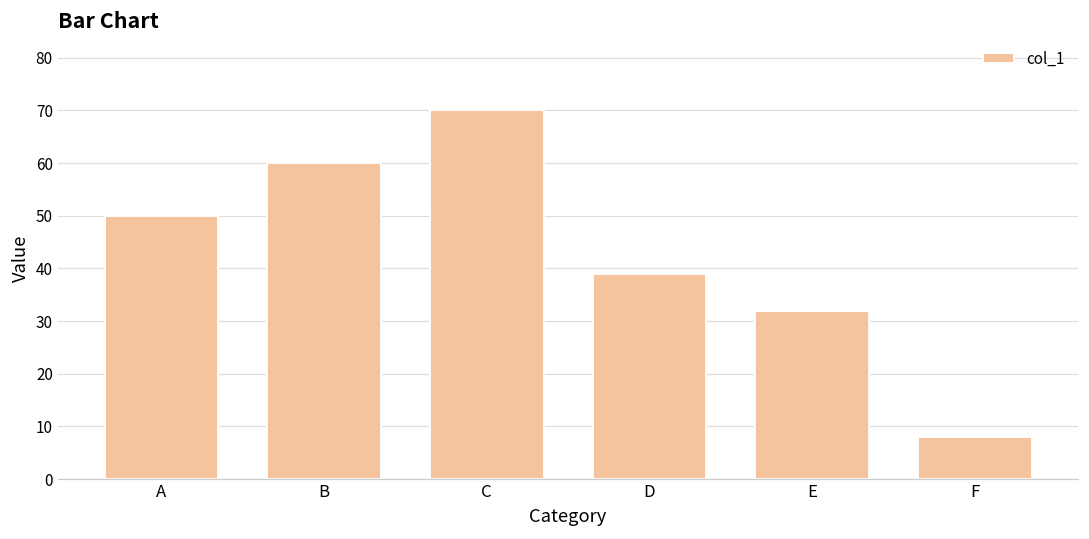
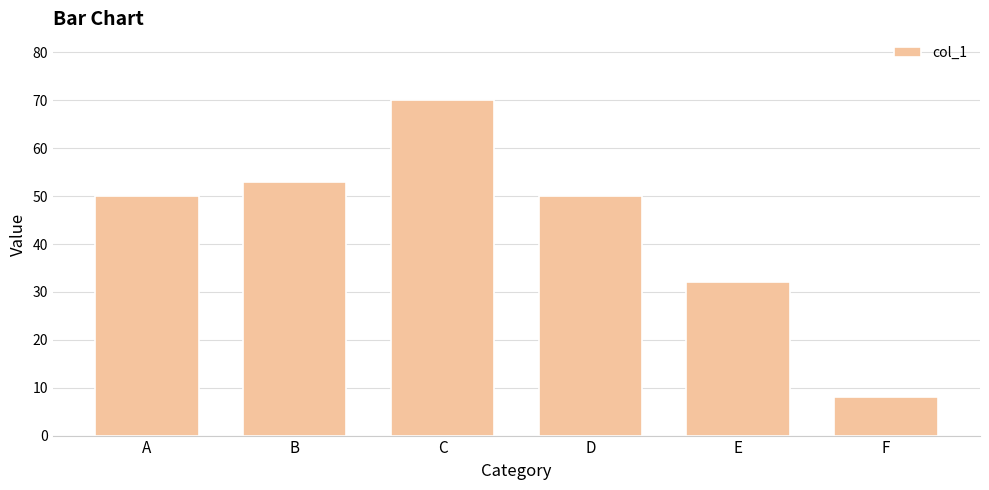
B: 60 -> 53
D: 39 -> 50
